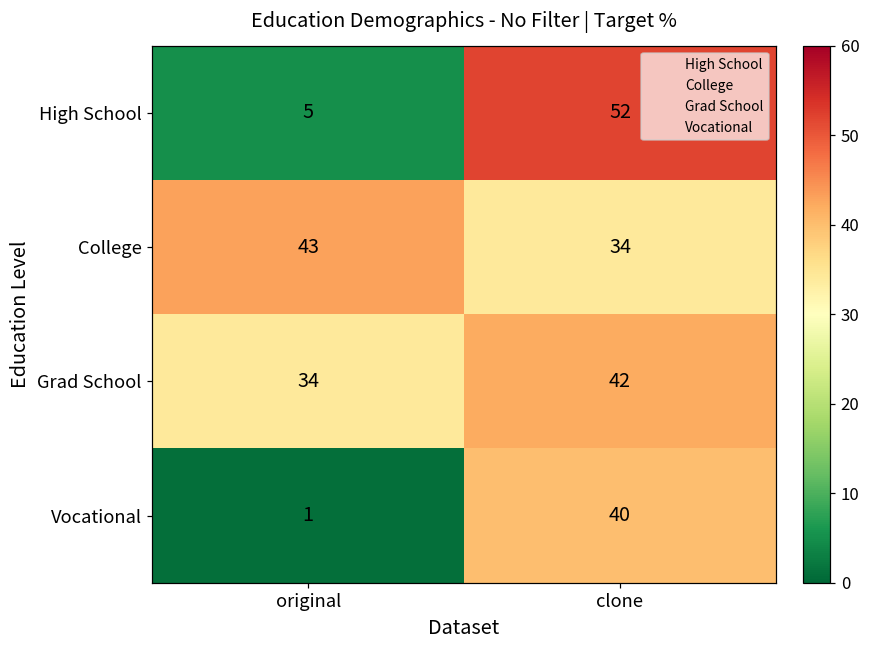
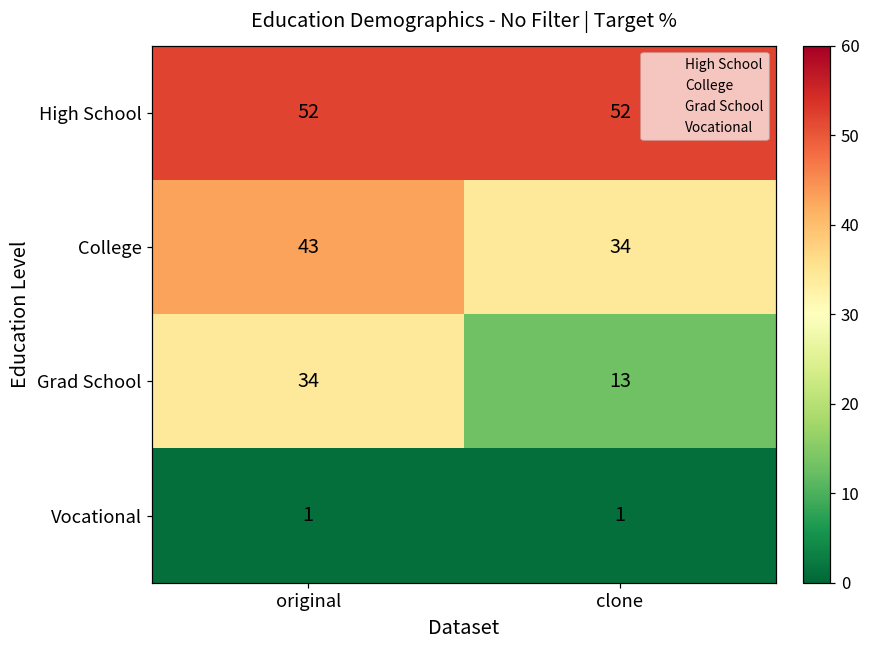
High School, original: 5 -> 52
Grad School, clone: 42 -> 13
Vocational, clone: 40 -> 1
